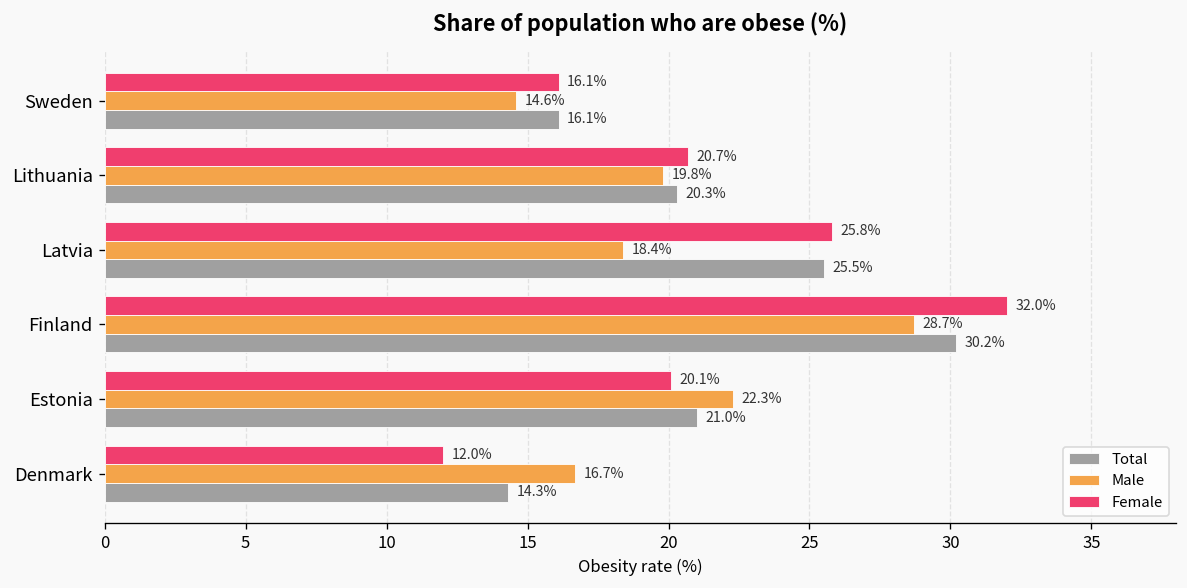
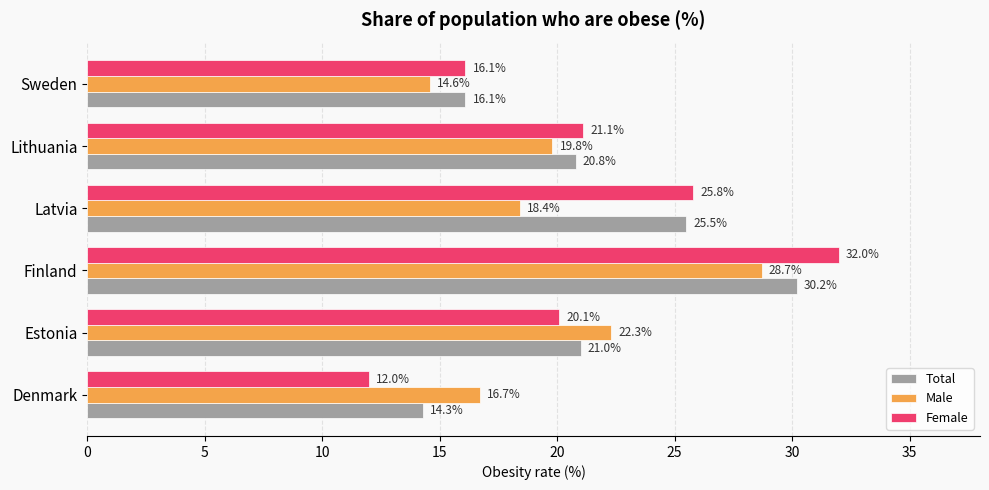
Female, Lithuania: 20.7% -> 21.1%
Total, Lithuania: 20.3% -> 20.8%
